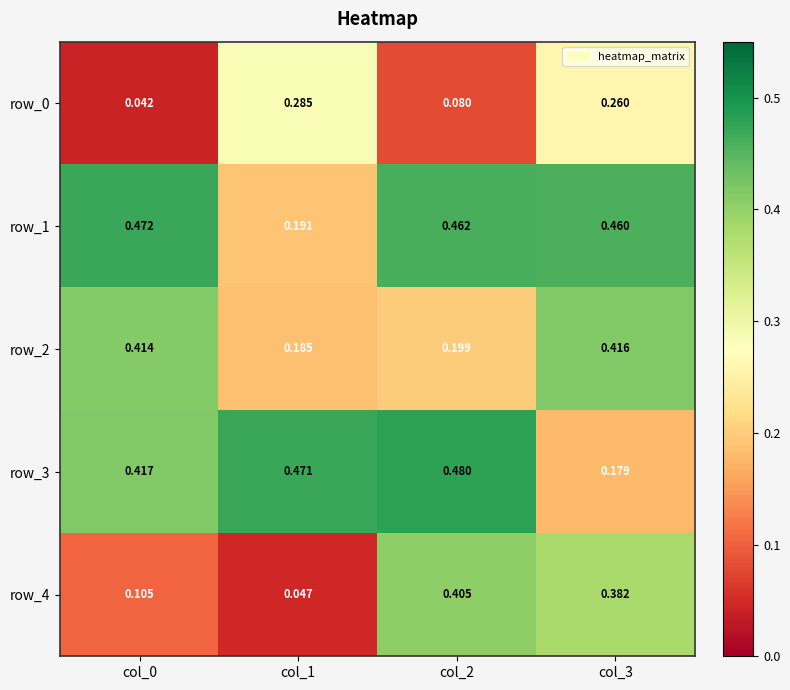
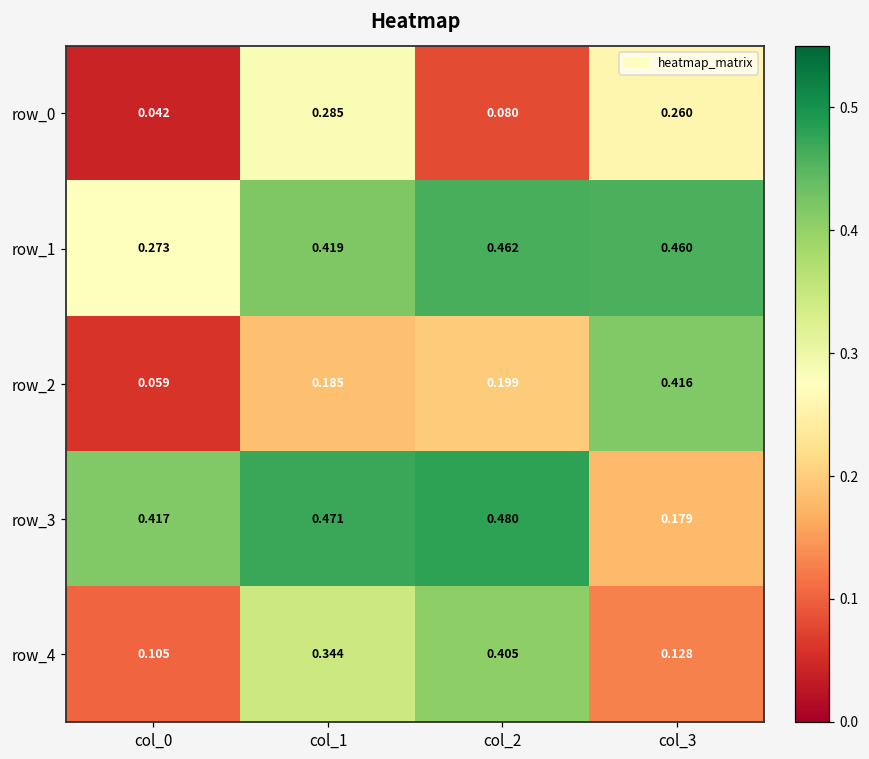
row_1, col_0: 0.472 -> 0.273
row_1, col_1: 0.191 -> 0.419
row_2, col_0: 0.414 -> 0.059
row_4, col_1: 0.047 -> 0.344
row_4, col_3: 0.382 -> 0.128
